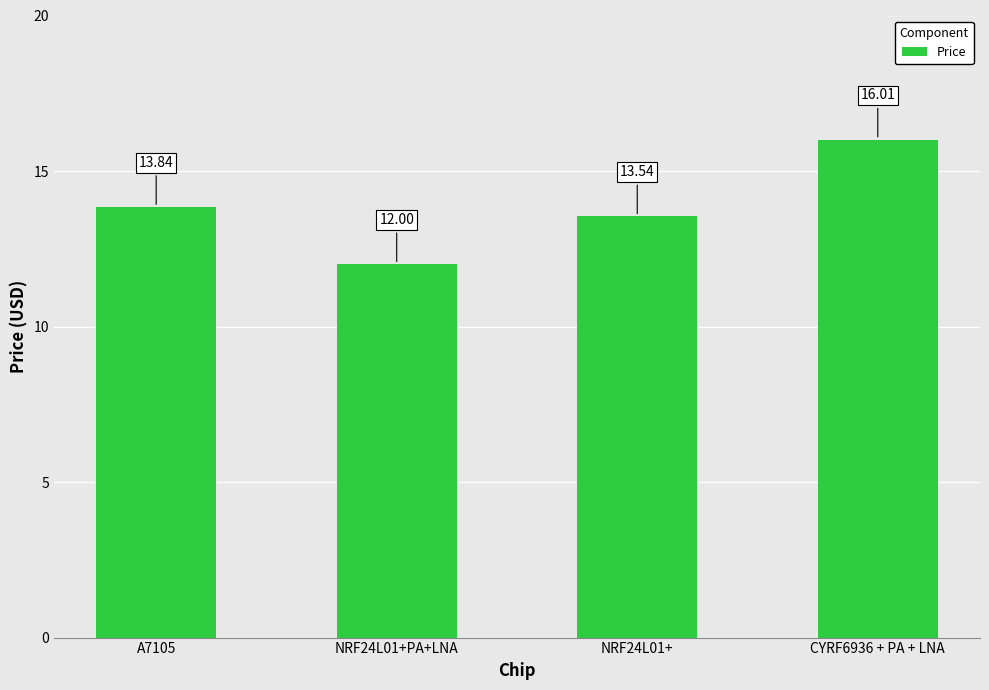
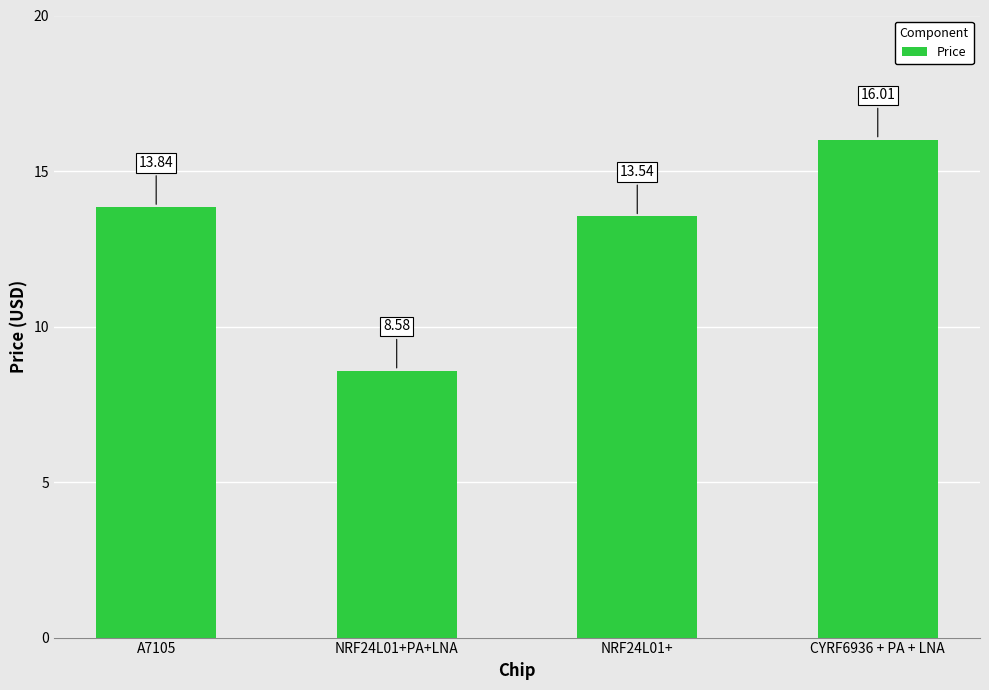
NRF24L01+PA+LNA: 12.00 -> 8.58
